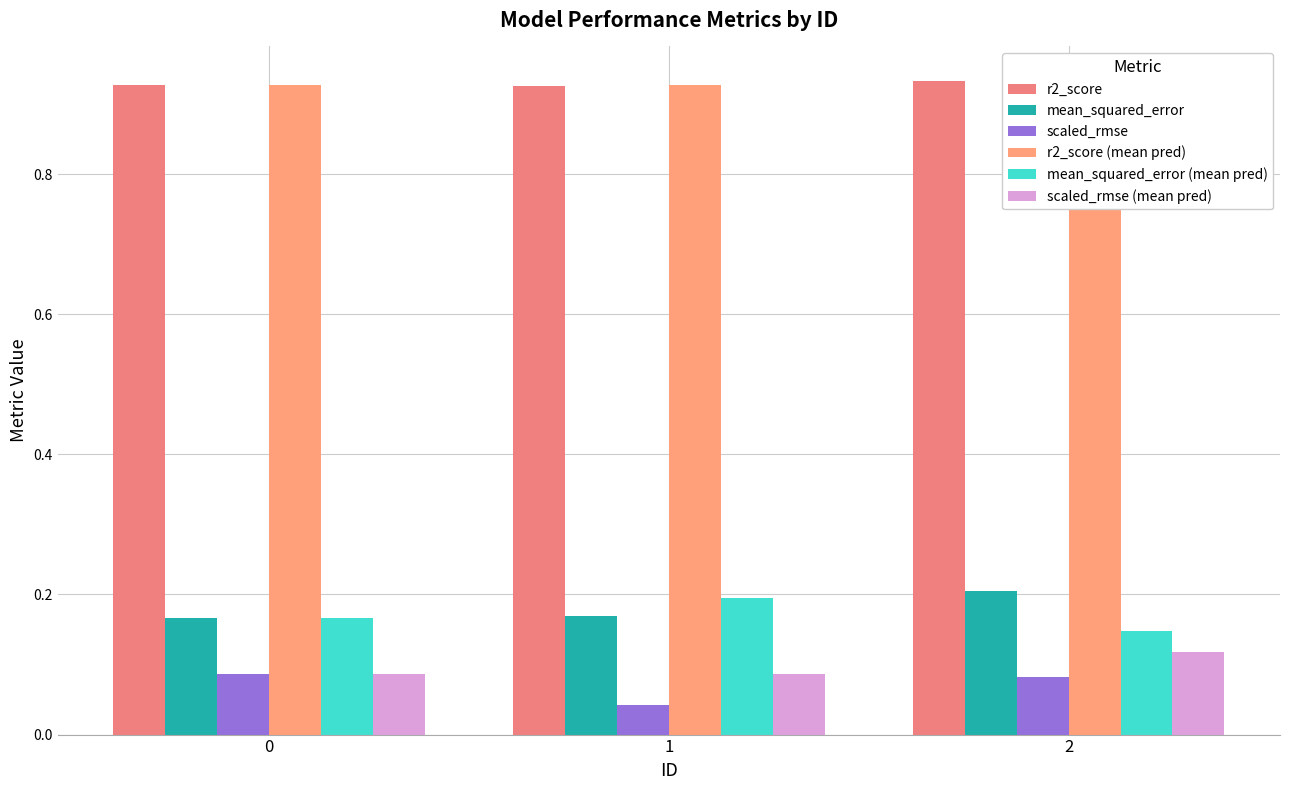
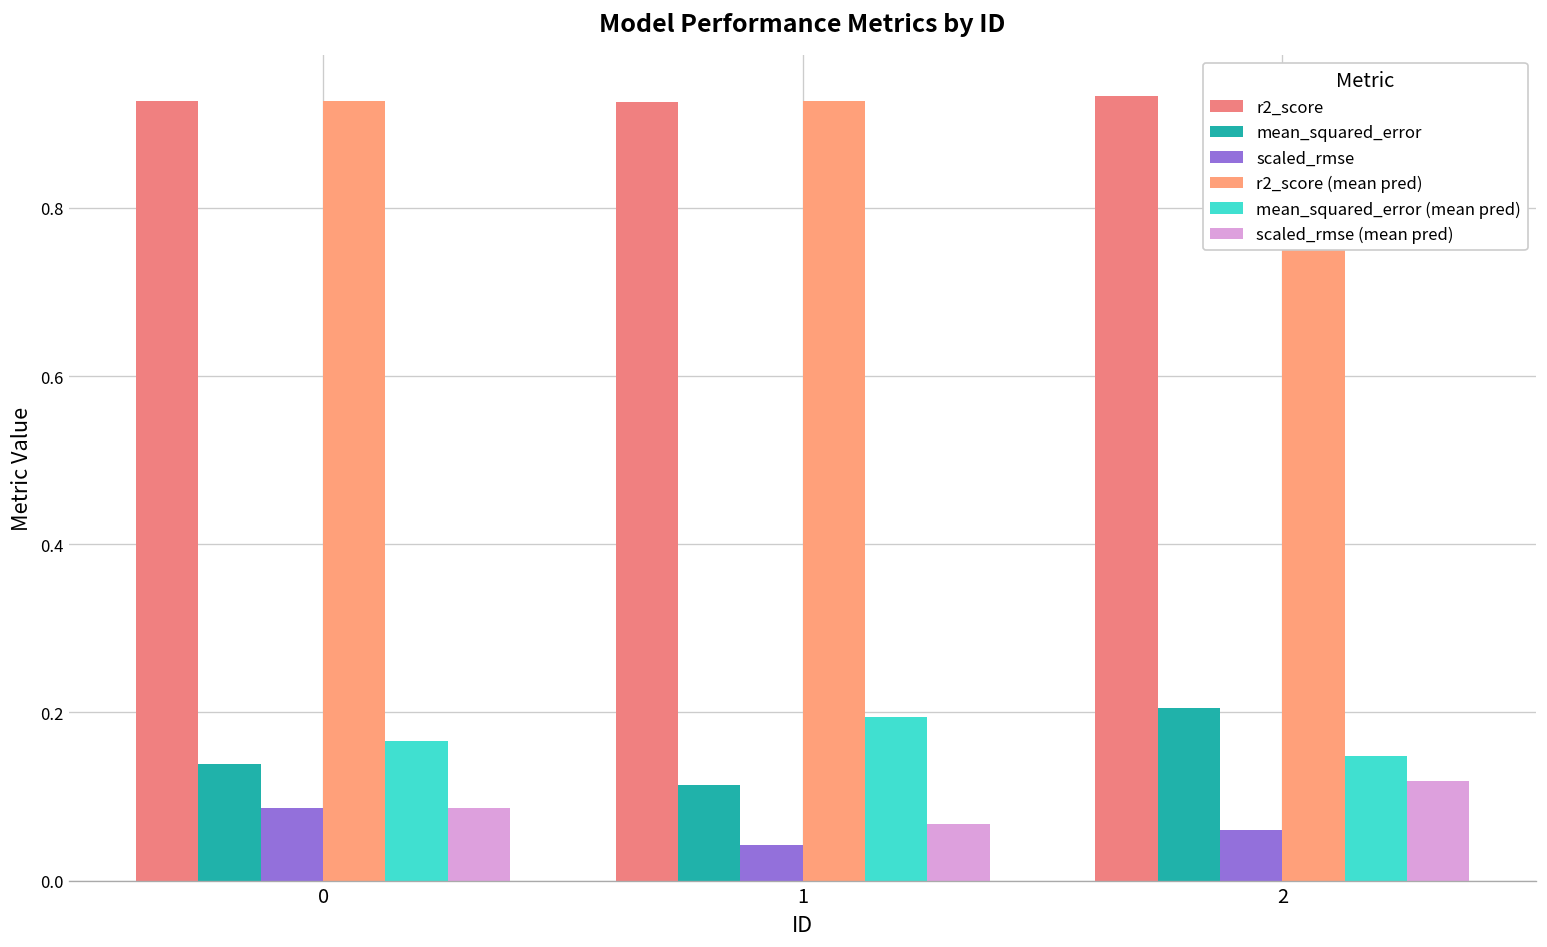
mean_squared_error, 0: 0.17 -> 0.14
mean_squared_error, 1: 0.17 -> 0.11
scaled_rmse (mean pred), 1: 0.09 -> 0.07
scaled_rmse, 2: 0.08 -> 0.06
